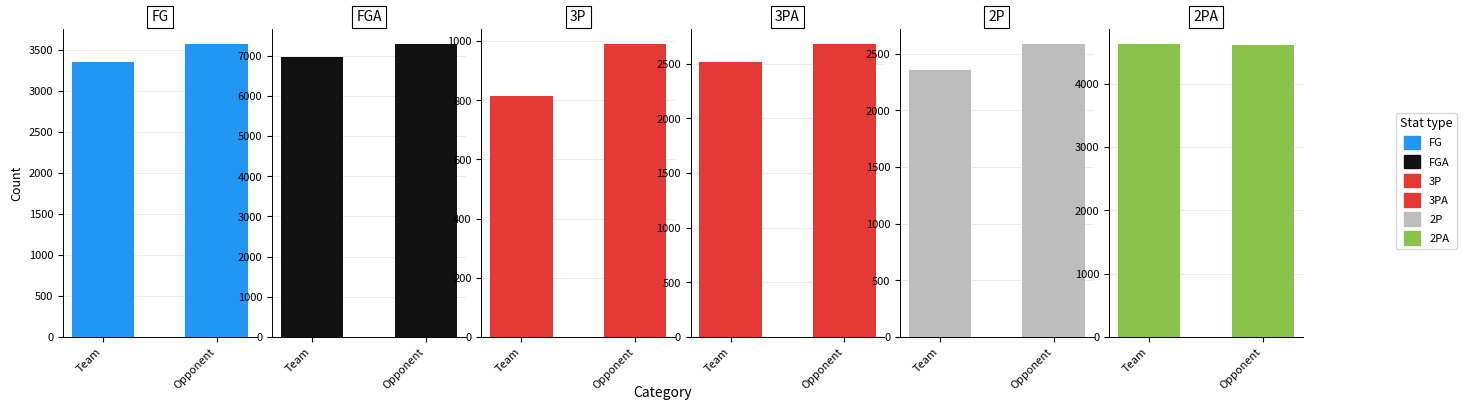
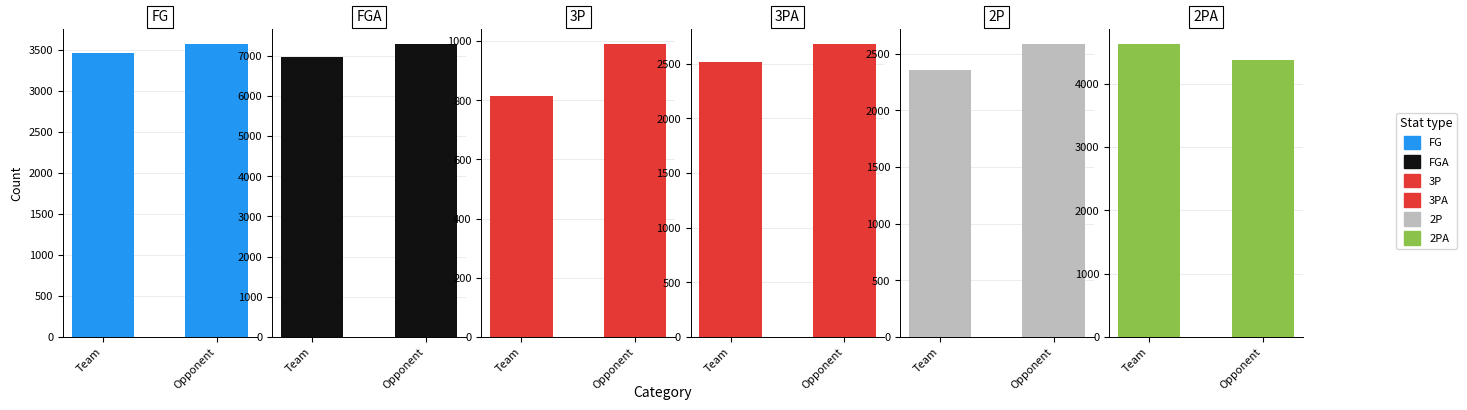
FG, Team: 3400 -> 3500
2PA, Opponent: 4600 -> 4400
